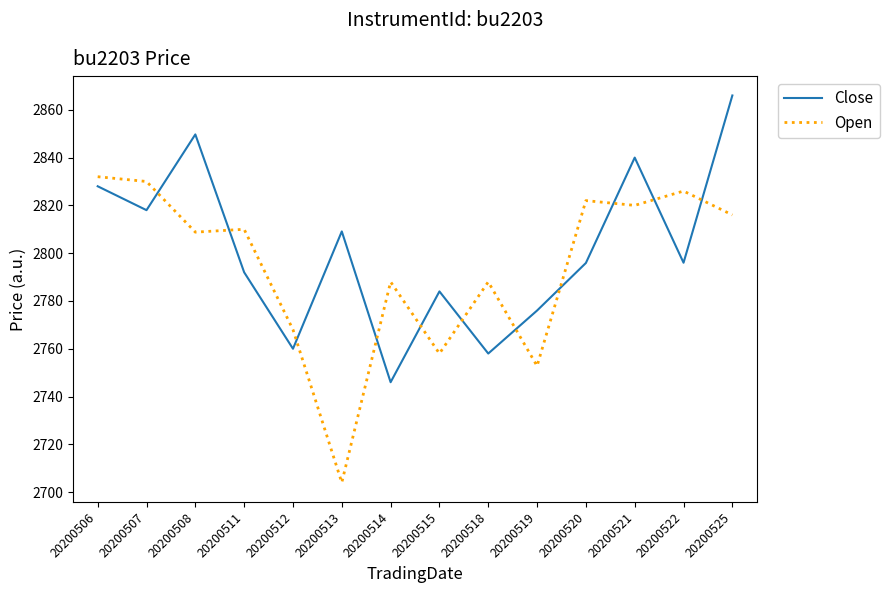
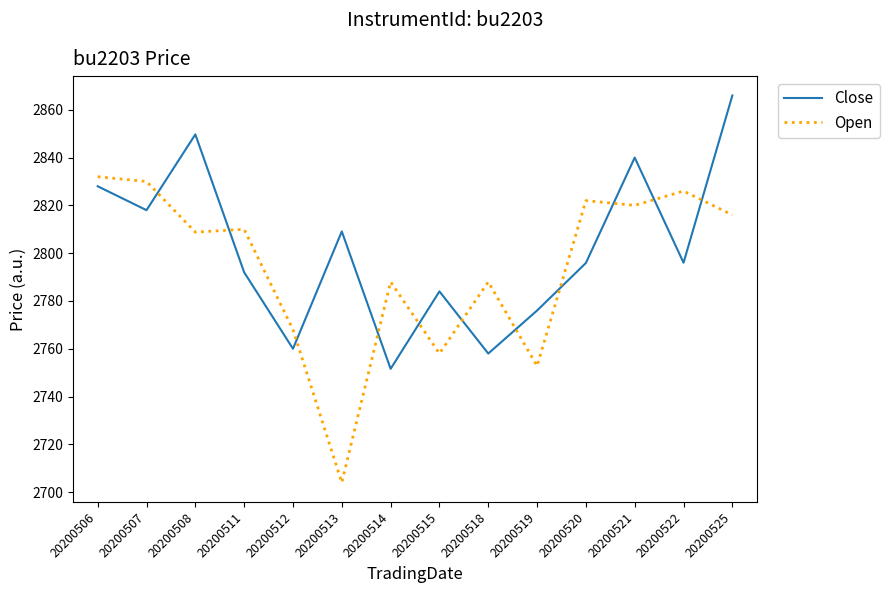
Close, 20200514: 2746 -> 2752
